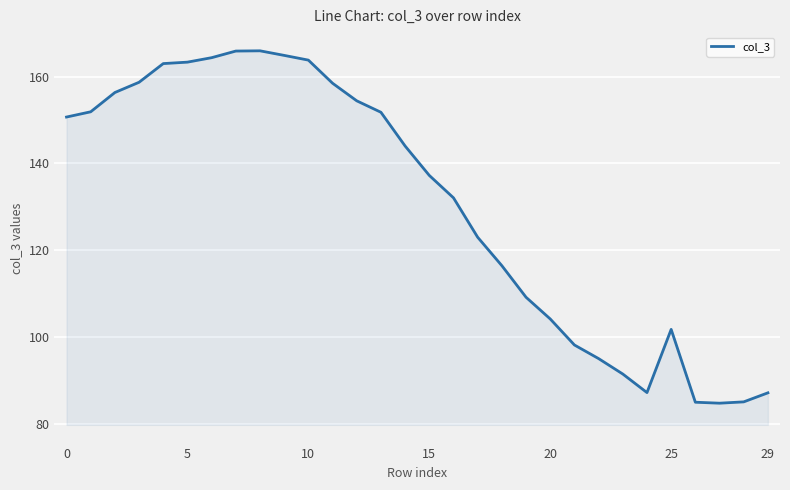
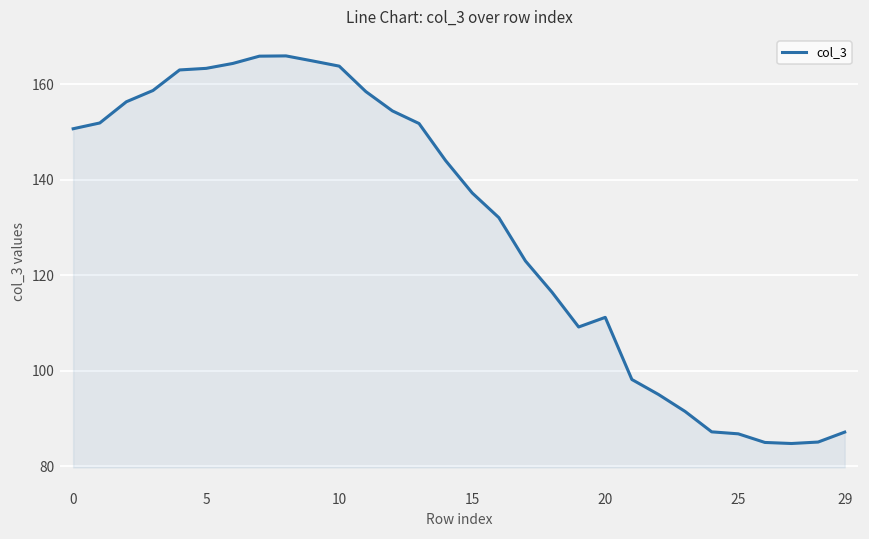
20: 104 -> 111
25: 102 -> 87
